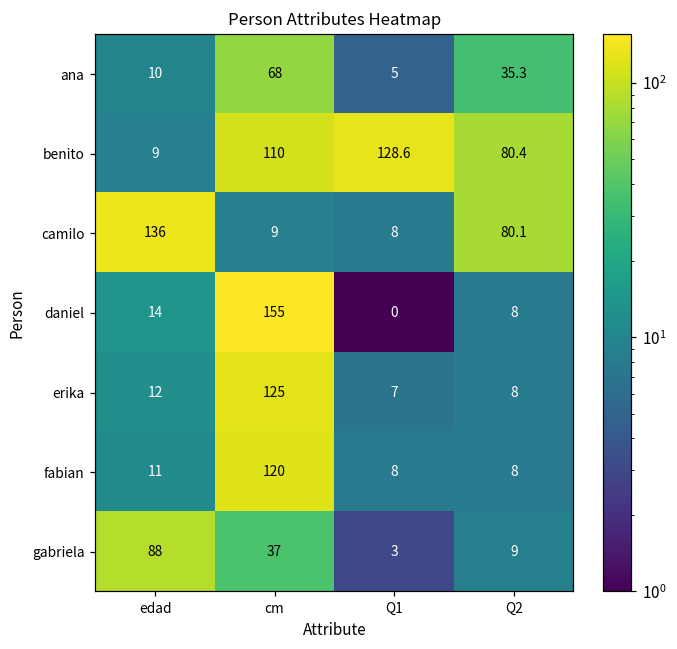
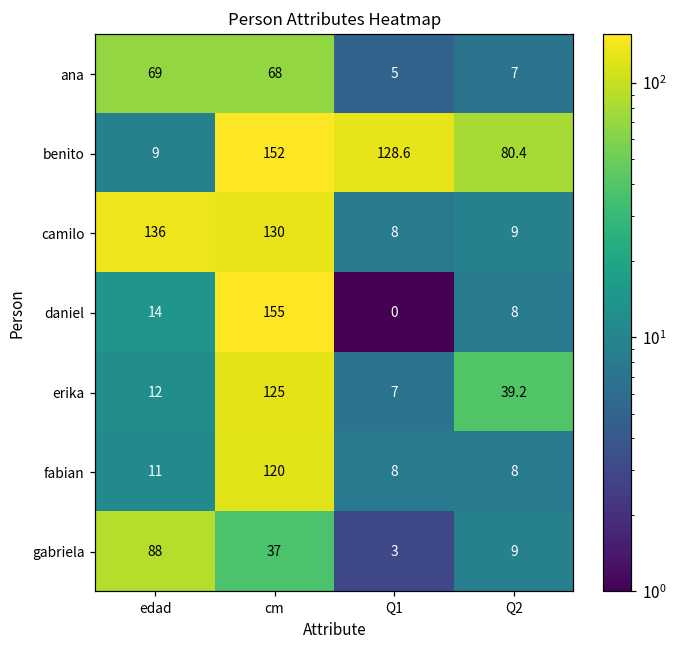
ana, edad: 10 -> 69
ana, Q2: 35.3 -> 7
benito, cm: 110 -> 152
camilo, cm: 9 -> 130
camilo, Q2: 80.1 -> 9
erika, Q2: 8 -> 39.2
